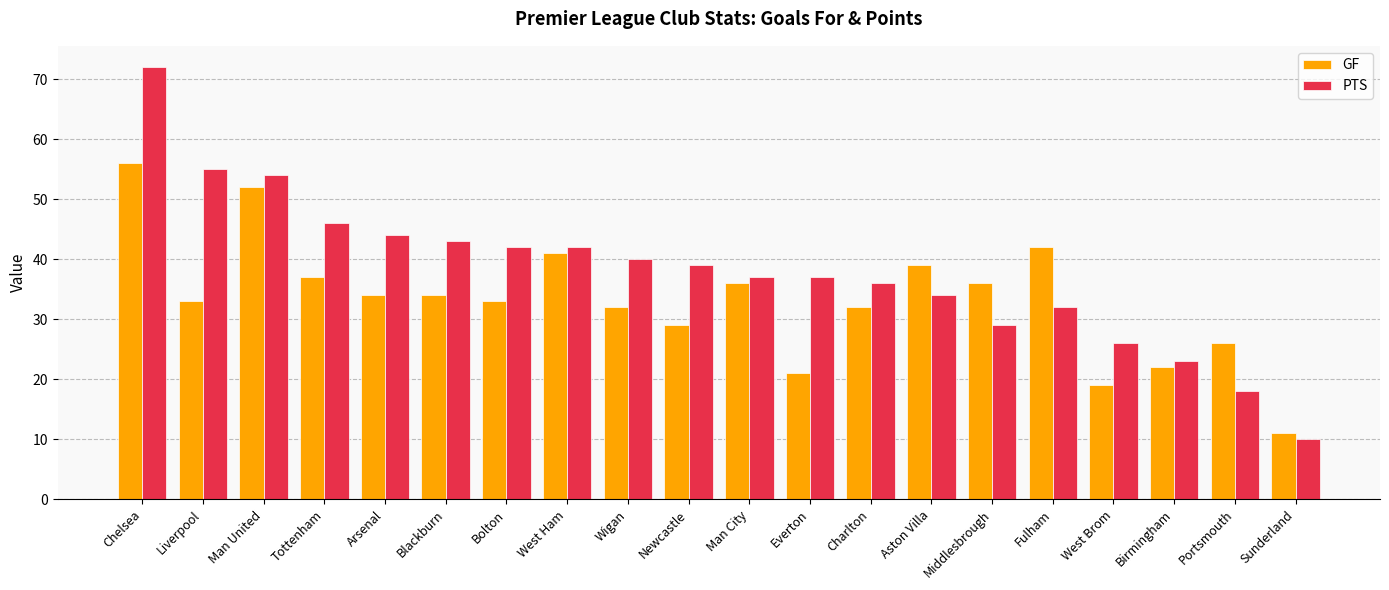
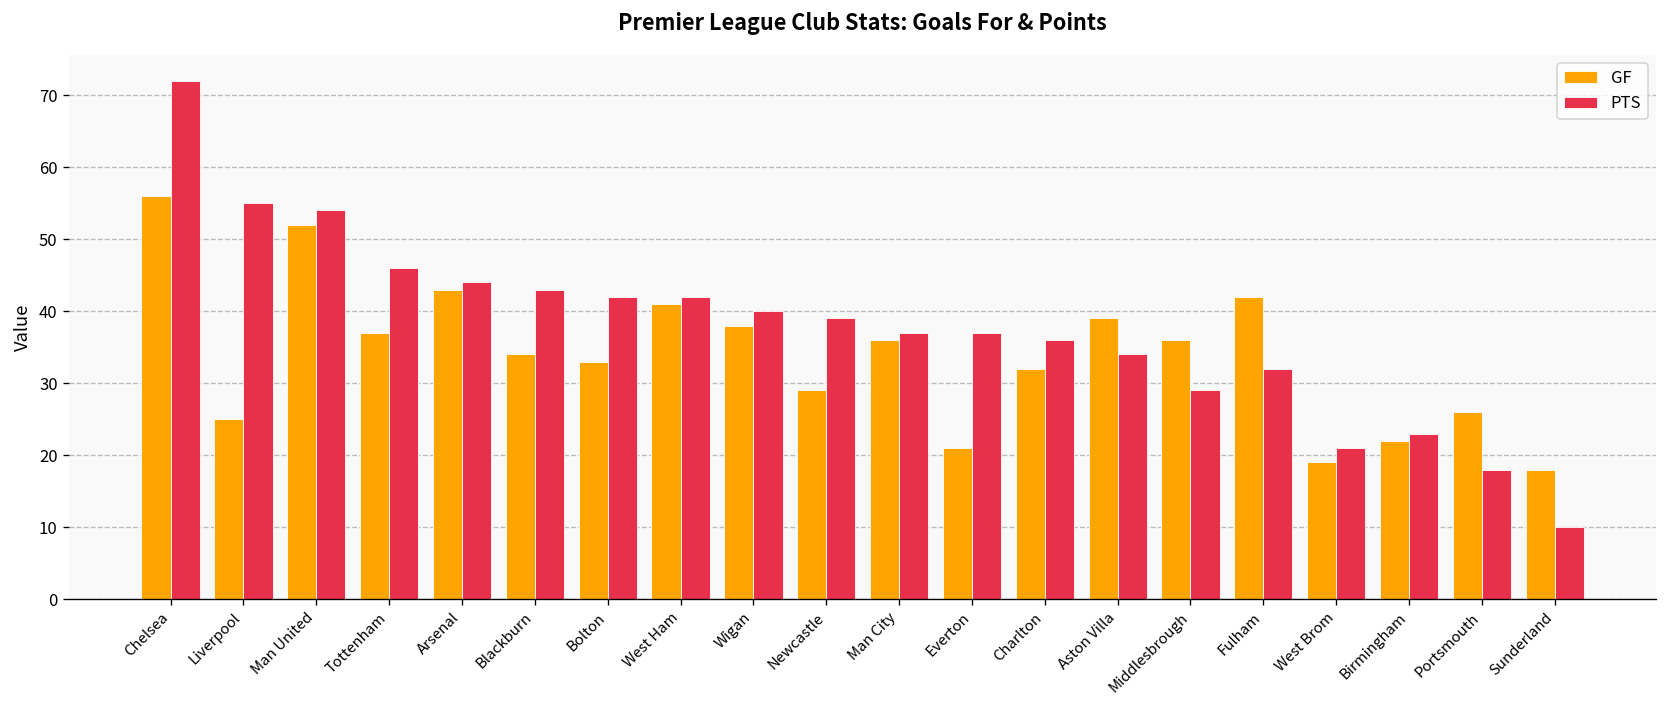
GF, Liverpool: 33 -> 25
GF, Arsenal: 34 -> 43
GF, Wigan: 32 -> 38
PTS, West Brom: 26 -> 21
GF, Sunderland: 11 -> 18
